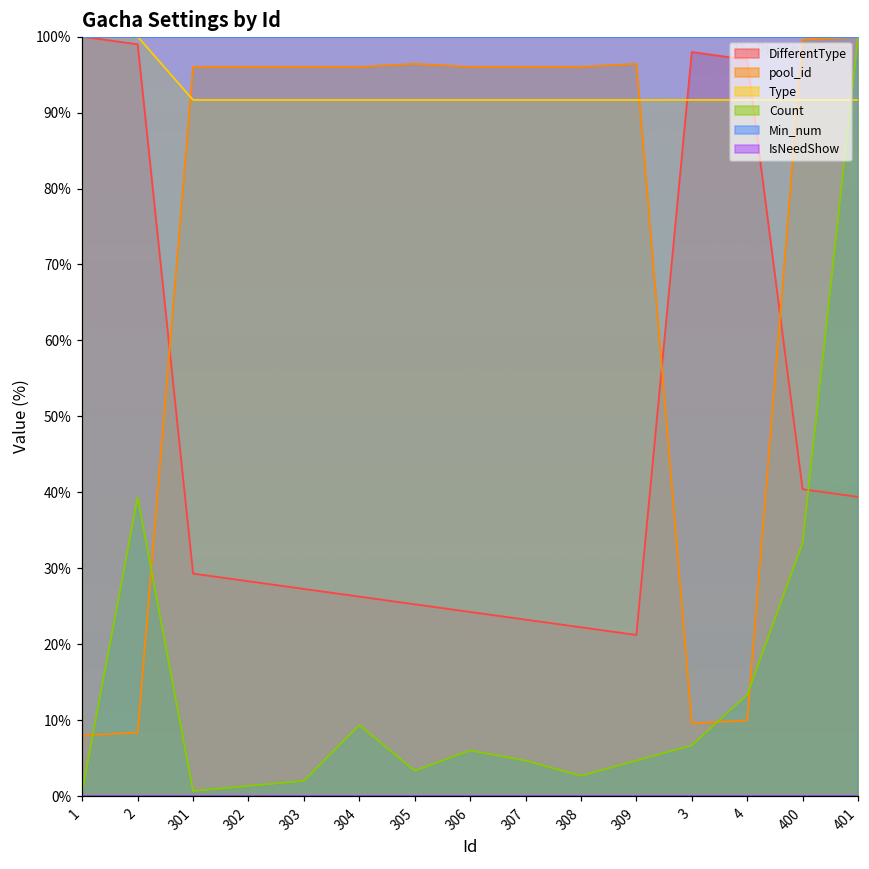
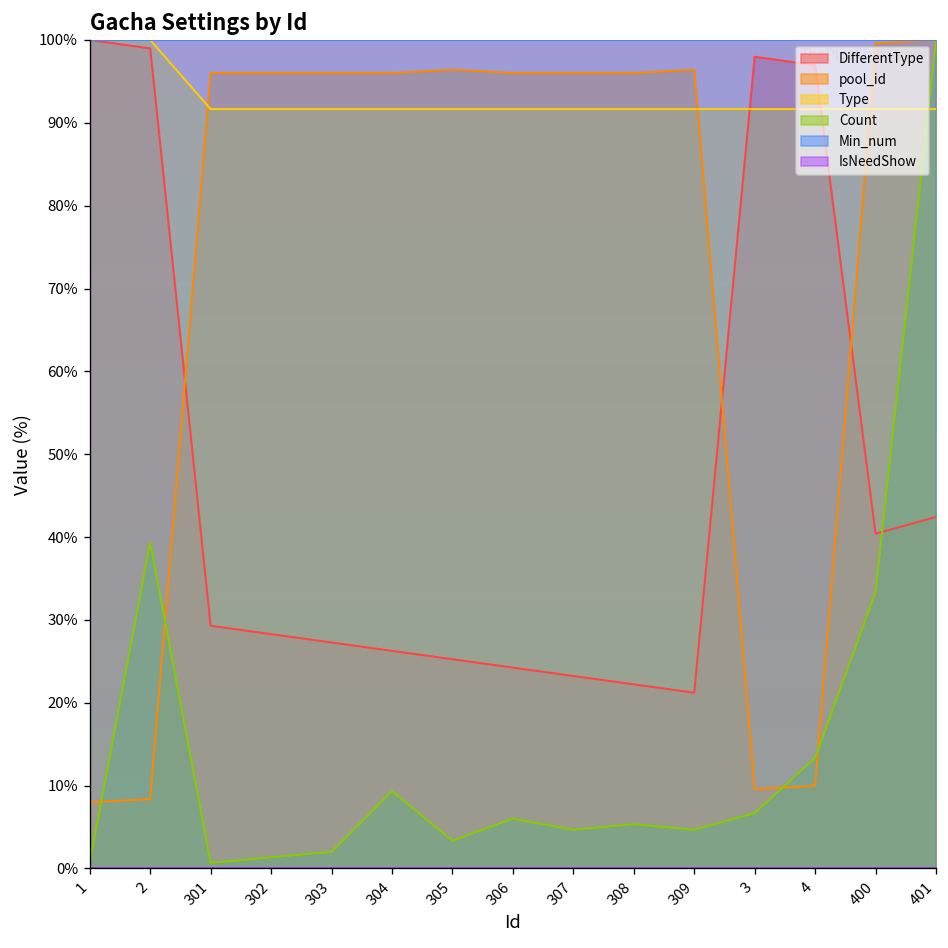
Count, 308: 3% -> 5%
DifferentType, 401: 39% -> 42%
